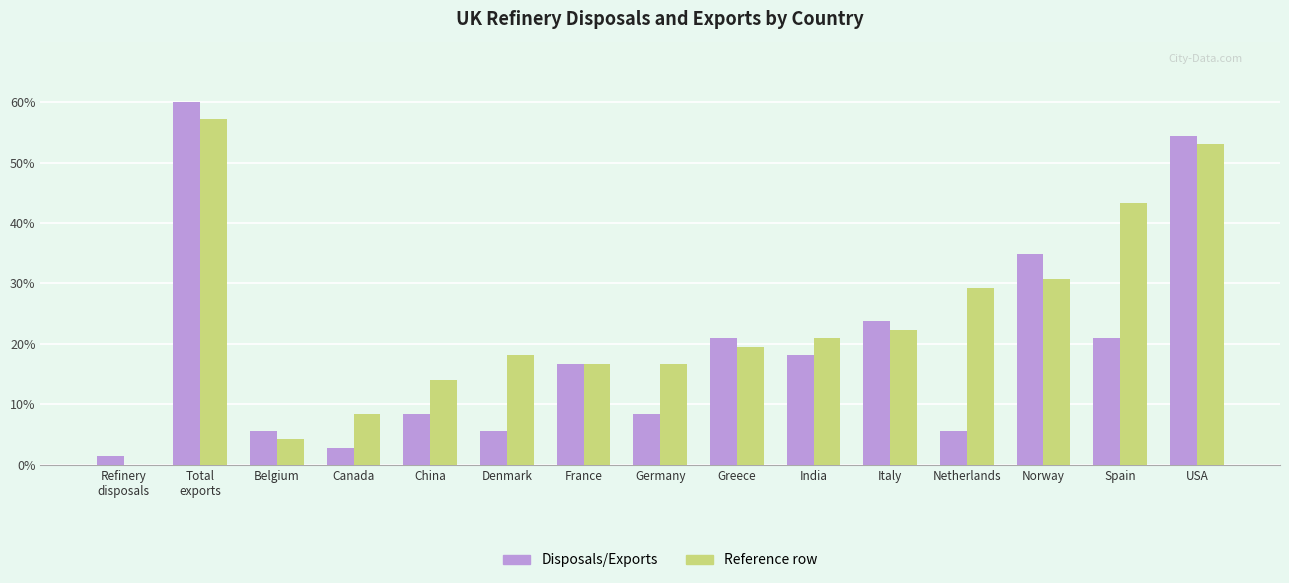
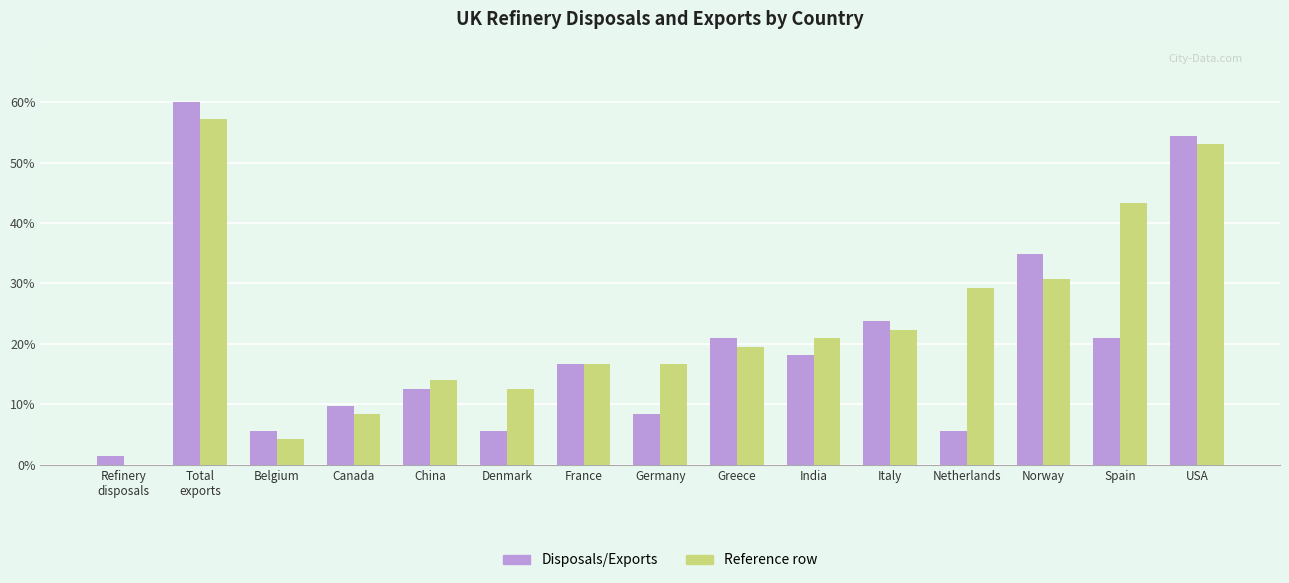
Disposals/Exports, Canada: 3% -> 10%
Disposals/Exports, China: 8% -> 13%
Reference row, Denmark: 18% -> 13%
